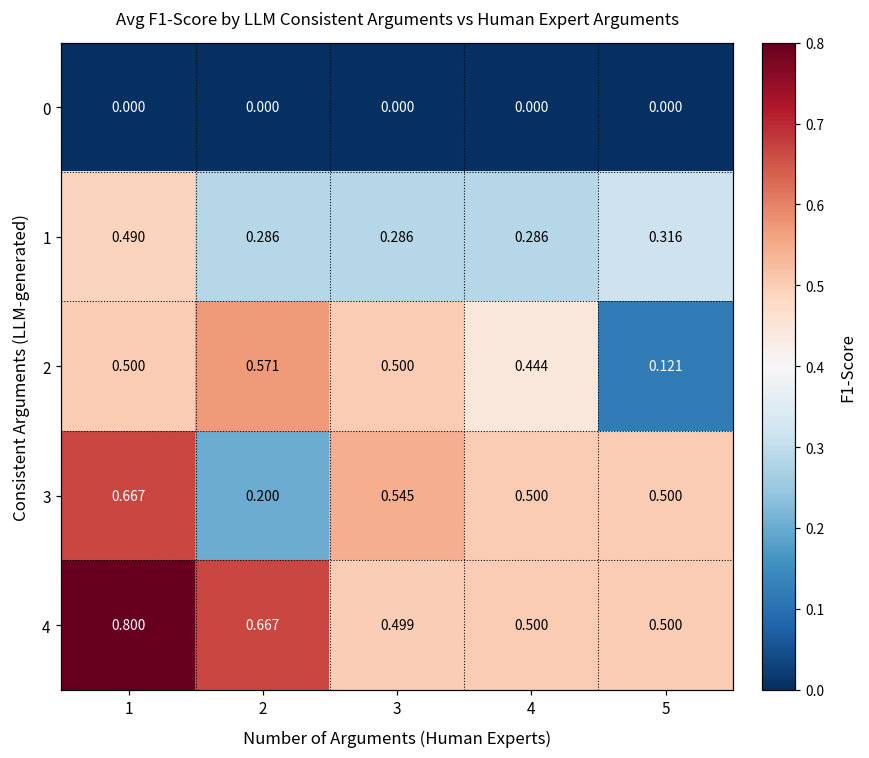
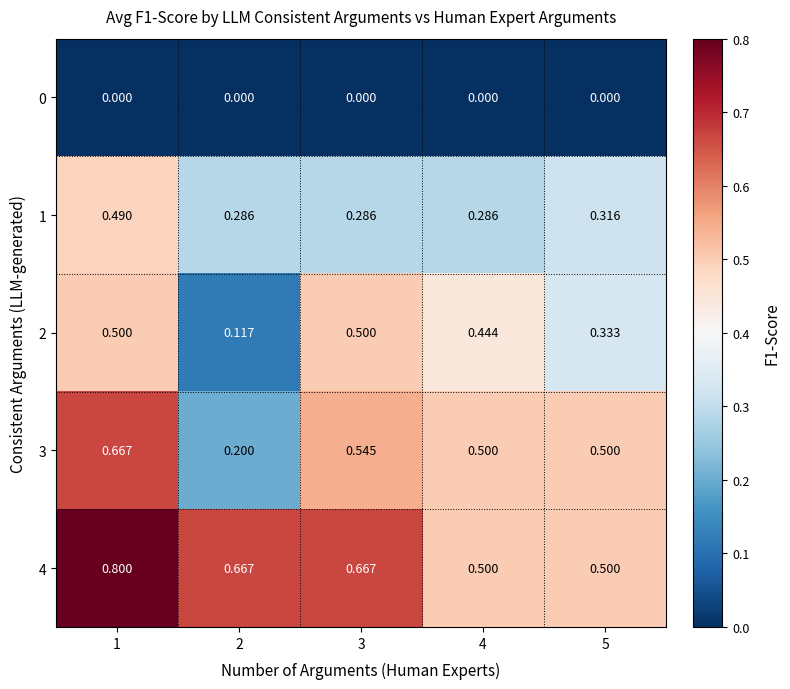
2, 2: 0.571 -> 0.117
2, 5: 0.121 -> 0.333
4, 3: 0.499 -> 0.667
